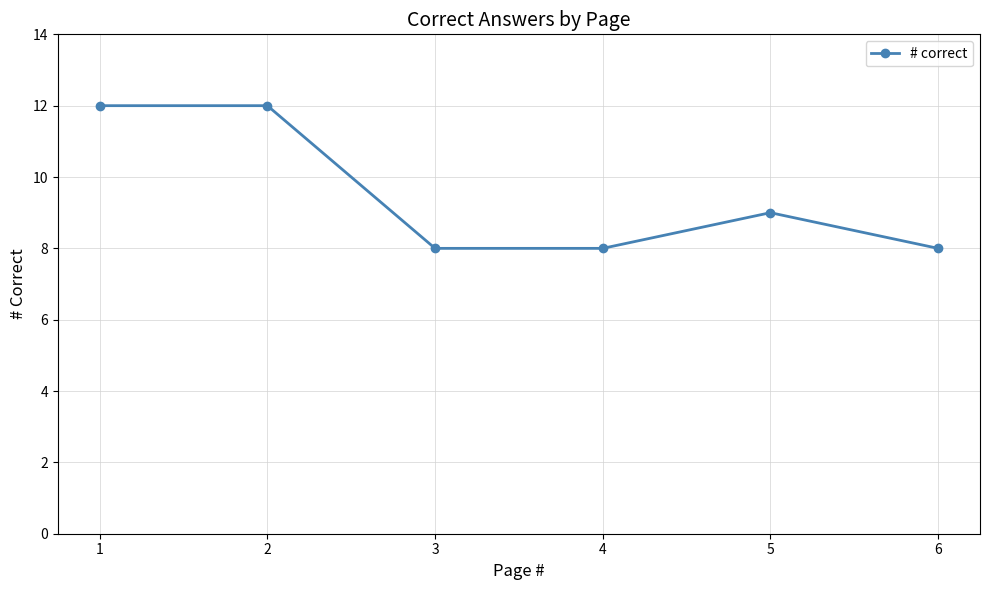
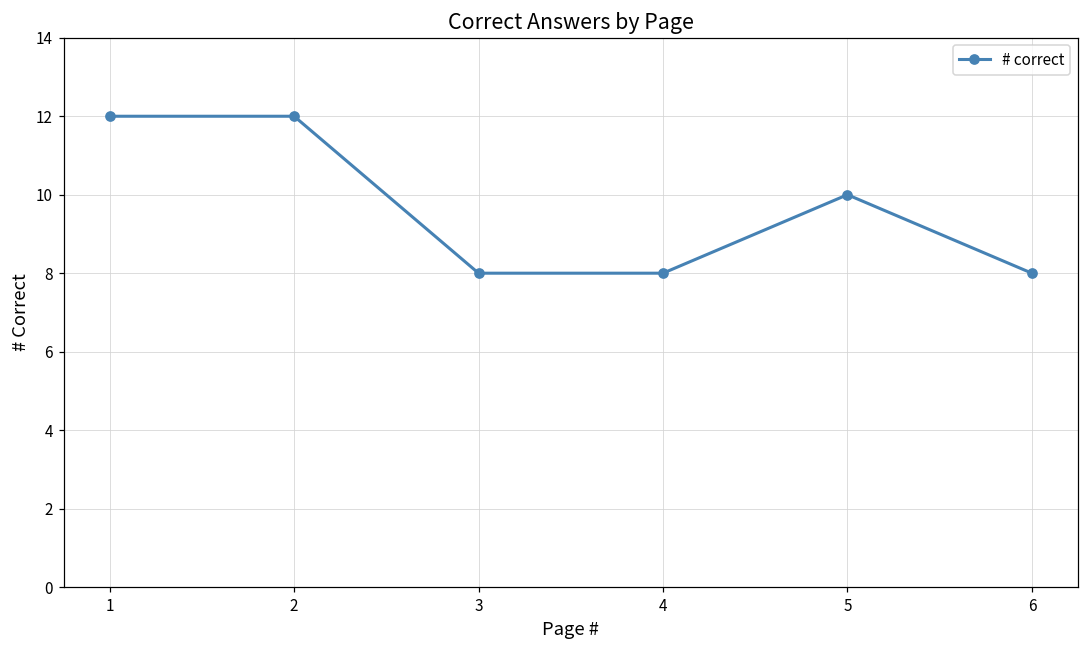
5: 9 -> 10
